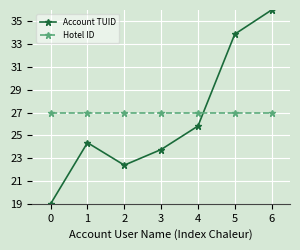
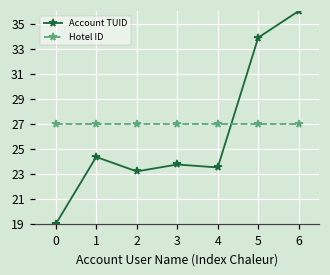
Account TUID, 2: 22.4 -> 23.2
Account TUID, 4: 25.8 -> 23.5
